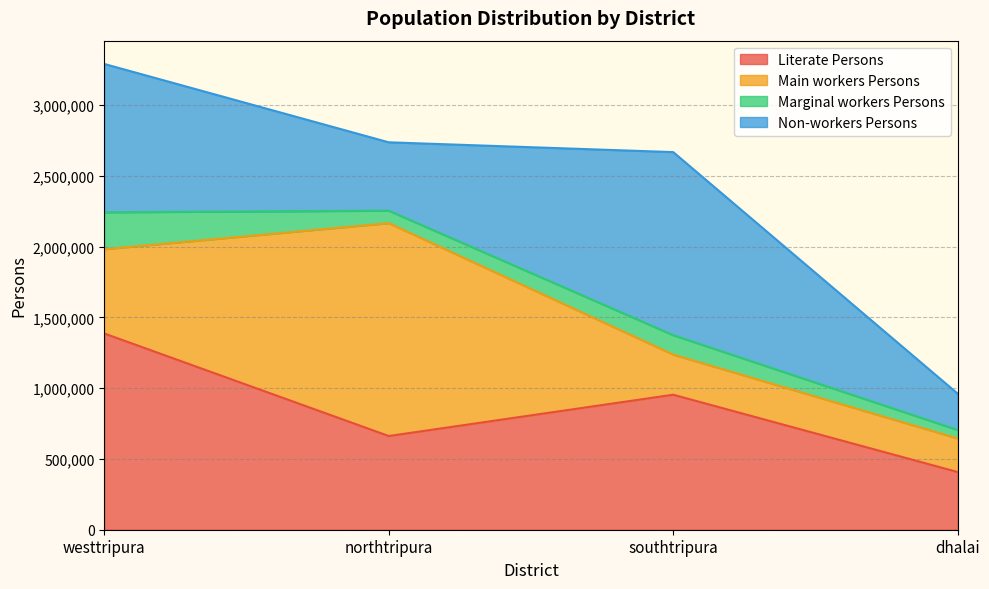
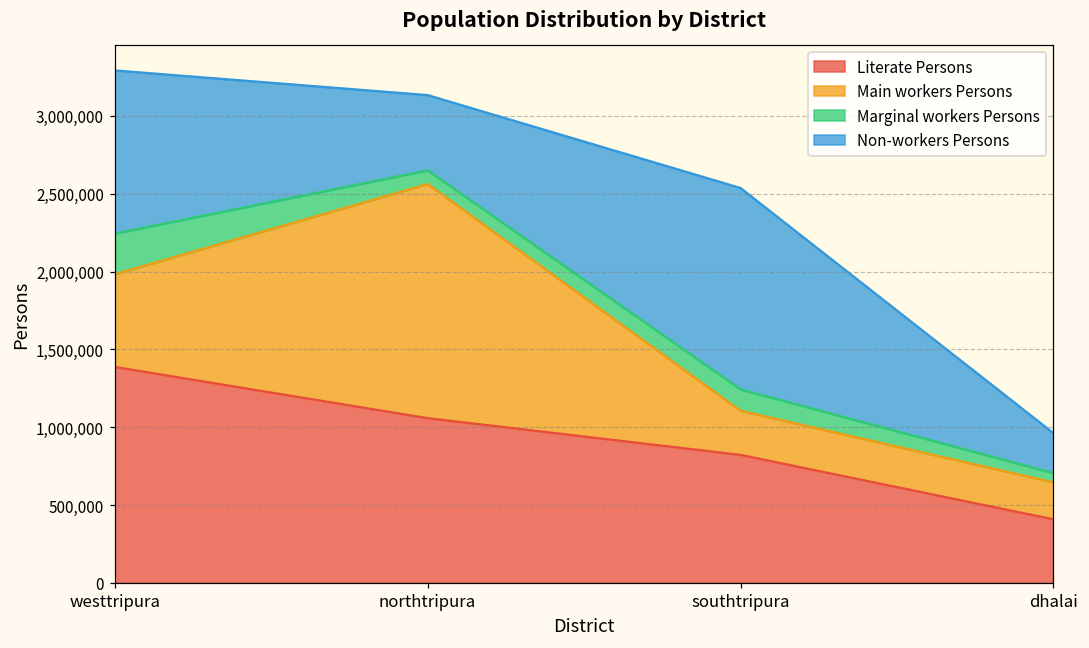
Literate Persons, northtripura: 660,000 -> 1,060,000
Literate Persons, southtripura: 950,000 -> 820,000
